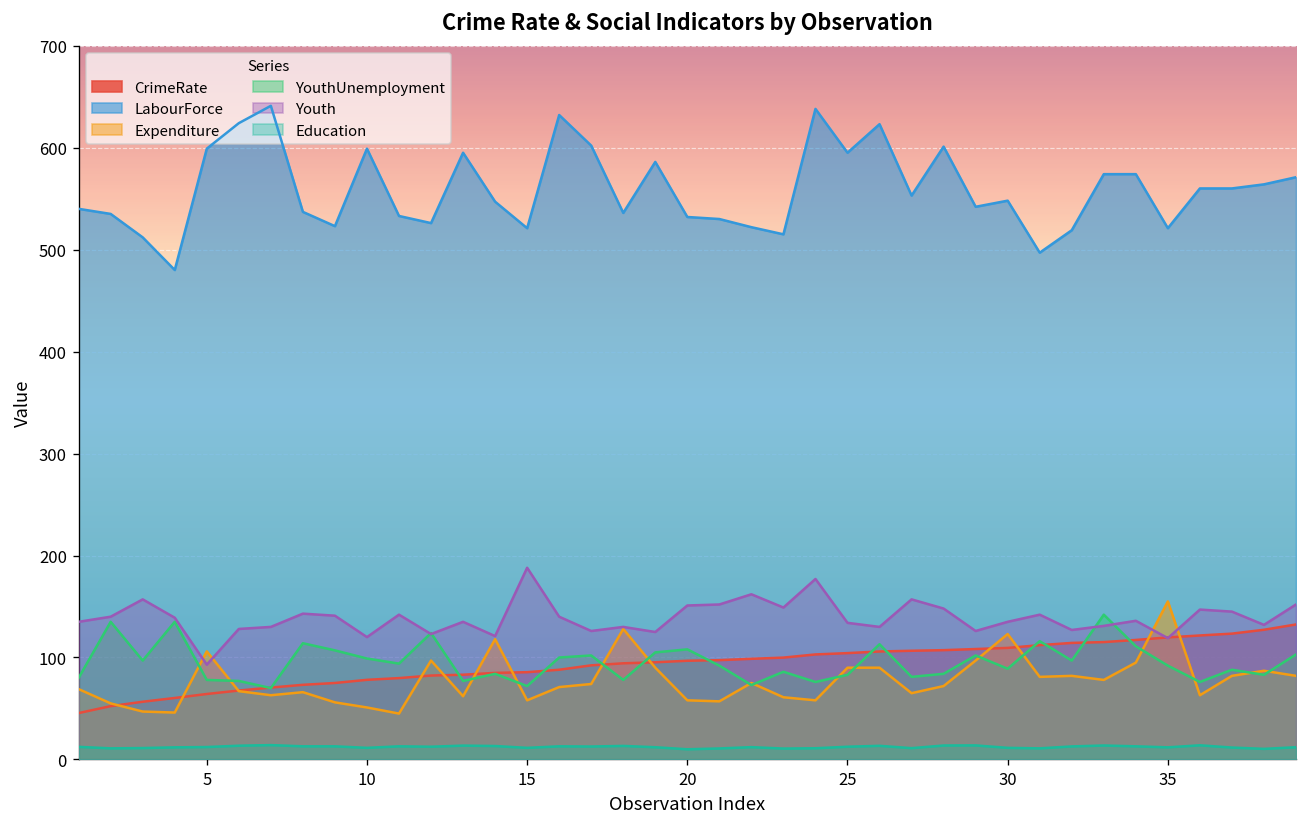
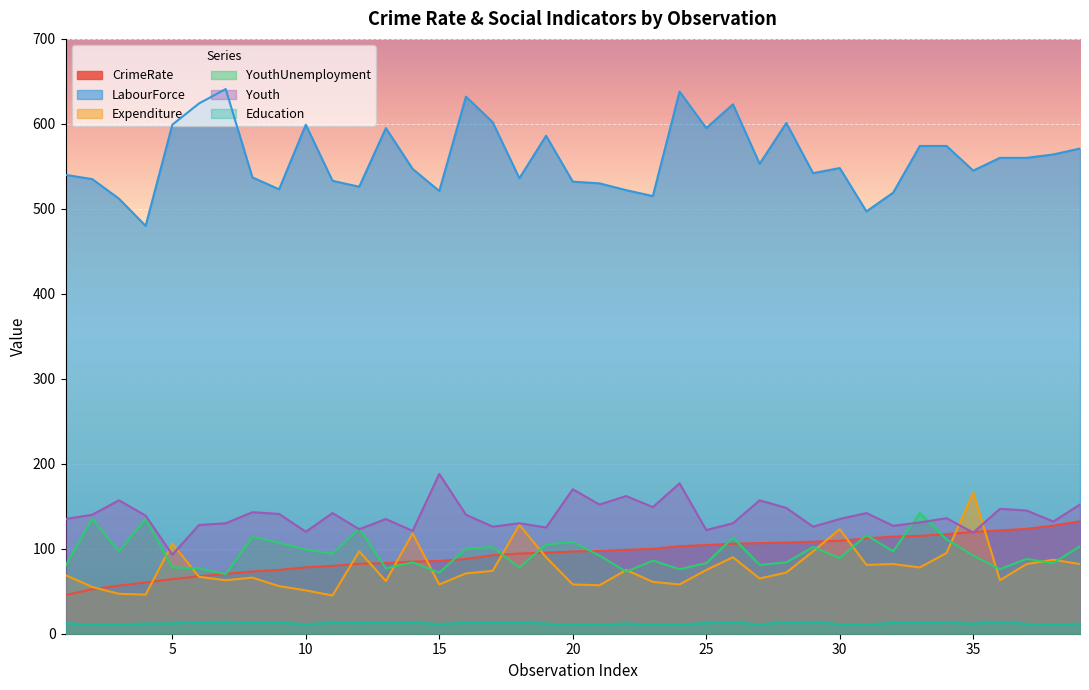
Youth, 20: 150 -> 170
Expenditure, 25: 90 -> 80
Youth, 25: 130 -> 120
LabourForce, 35: 520 -> 550
Expenditure, 35: 160 -> 170
